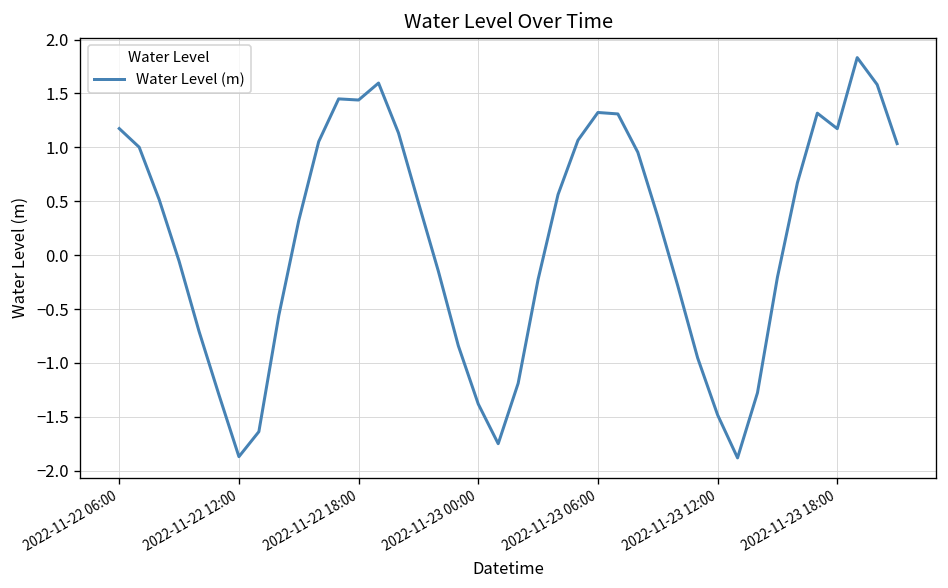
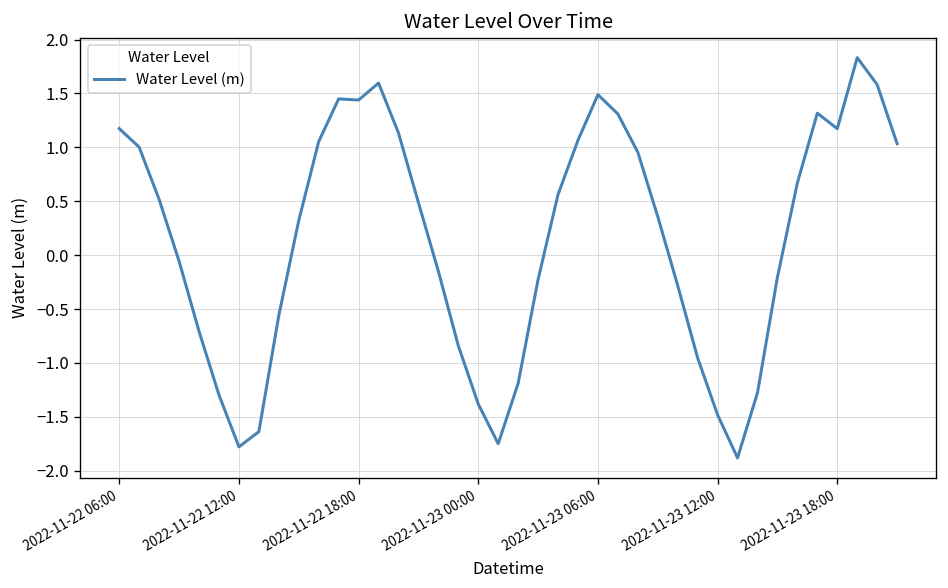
2022-11-22 12:00: -1.9 -> -1.8
2022-11-23 06:00: 1.3 -> 1.5
